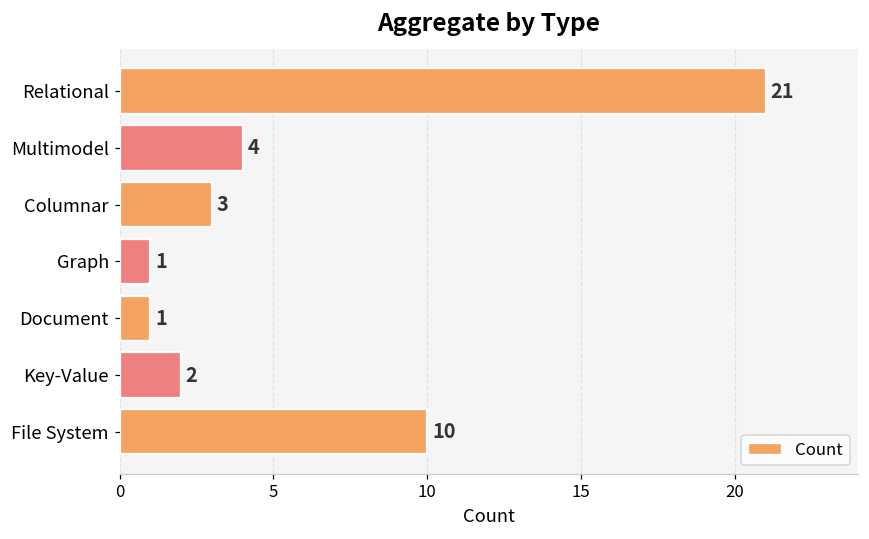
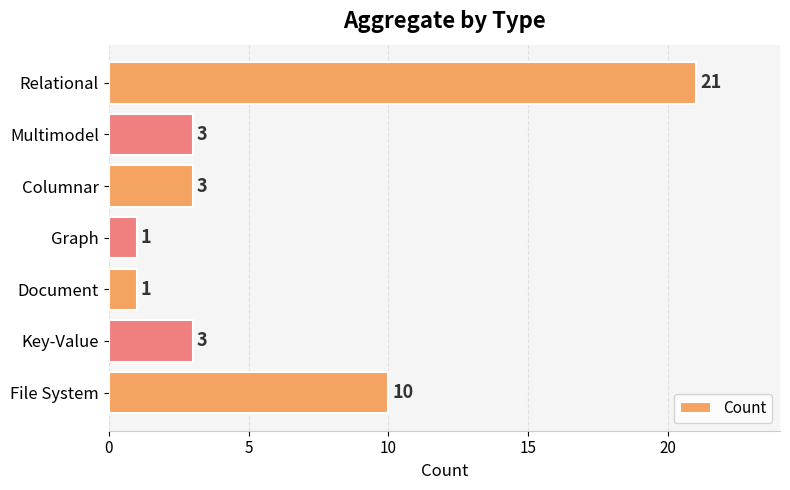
Multimodel: 4 -> 3
Key-Value: 2 -> 3
